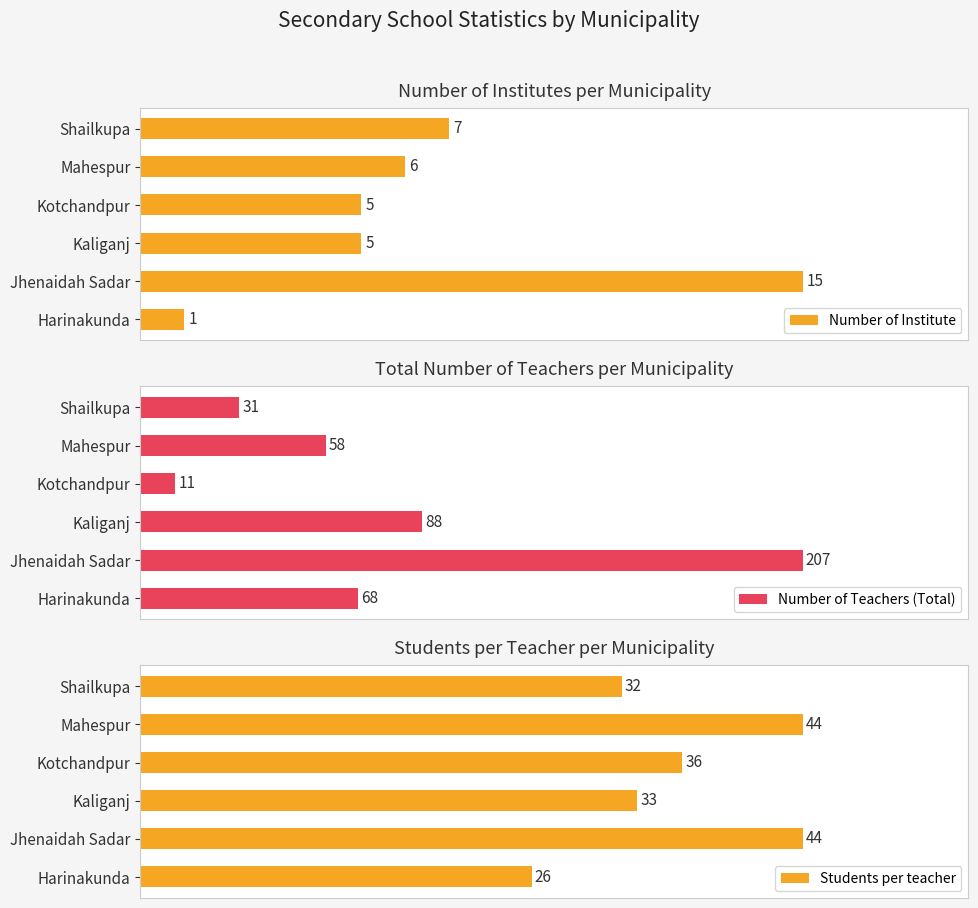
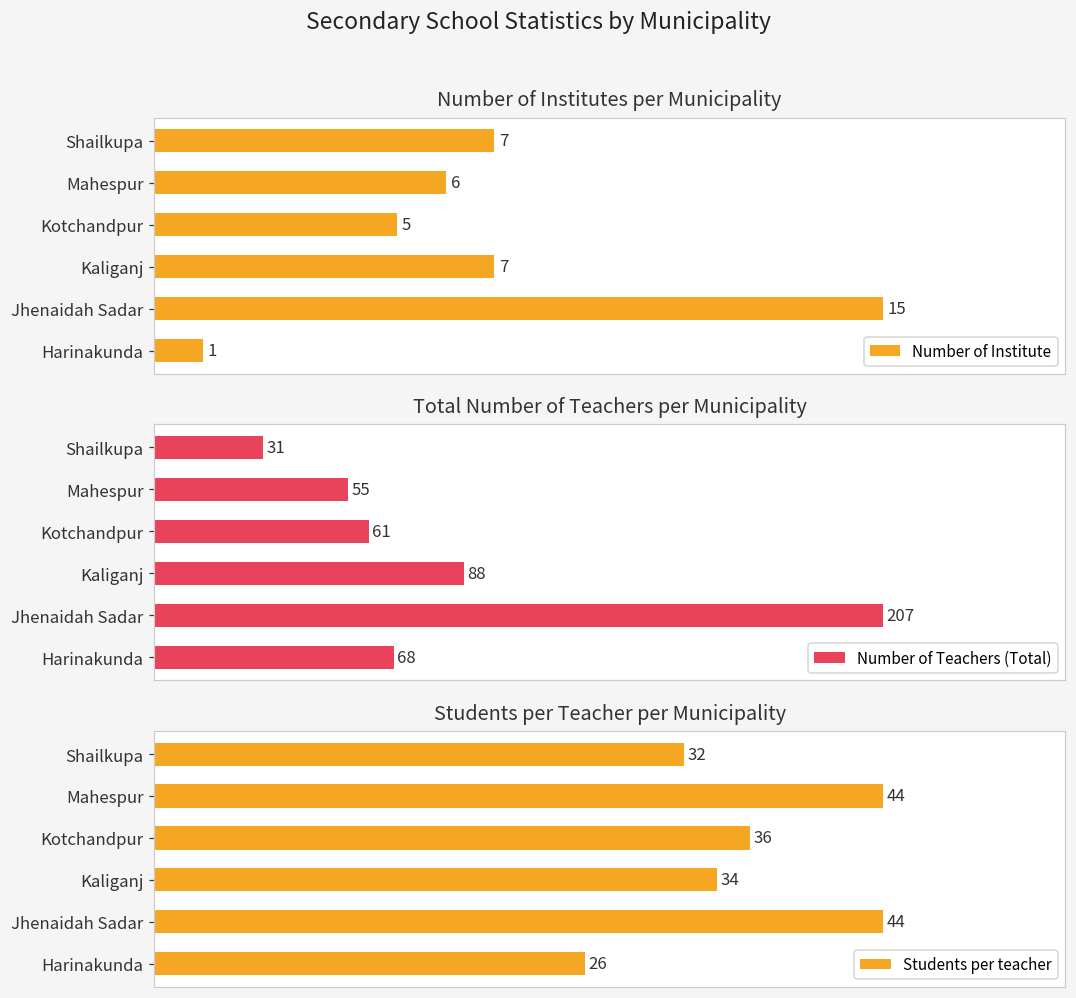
Number of Institutes per Municipality, Kaliganj: 5 -> 7
Total Number of Teachers per Municipality, Mahespur: 58 -> 55
Total Number of Teachers per Municipality, Kotchandpur: 11 -> 61
Students per Teacher per Municipality, Kaliganj: 33 -> 34
